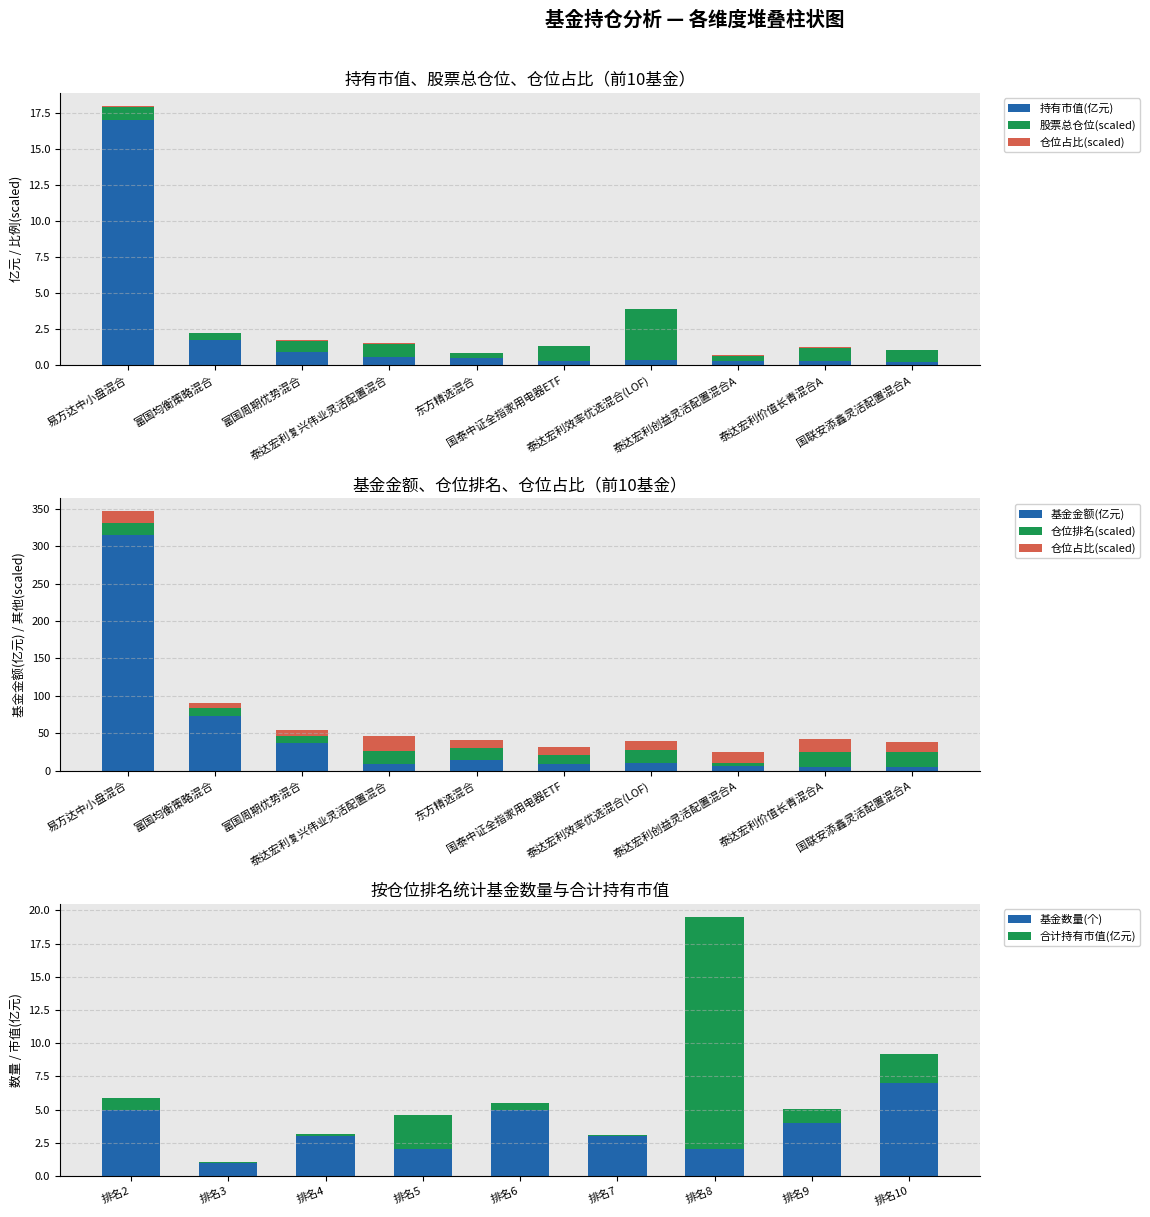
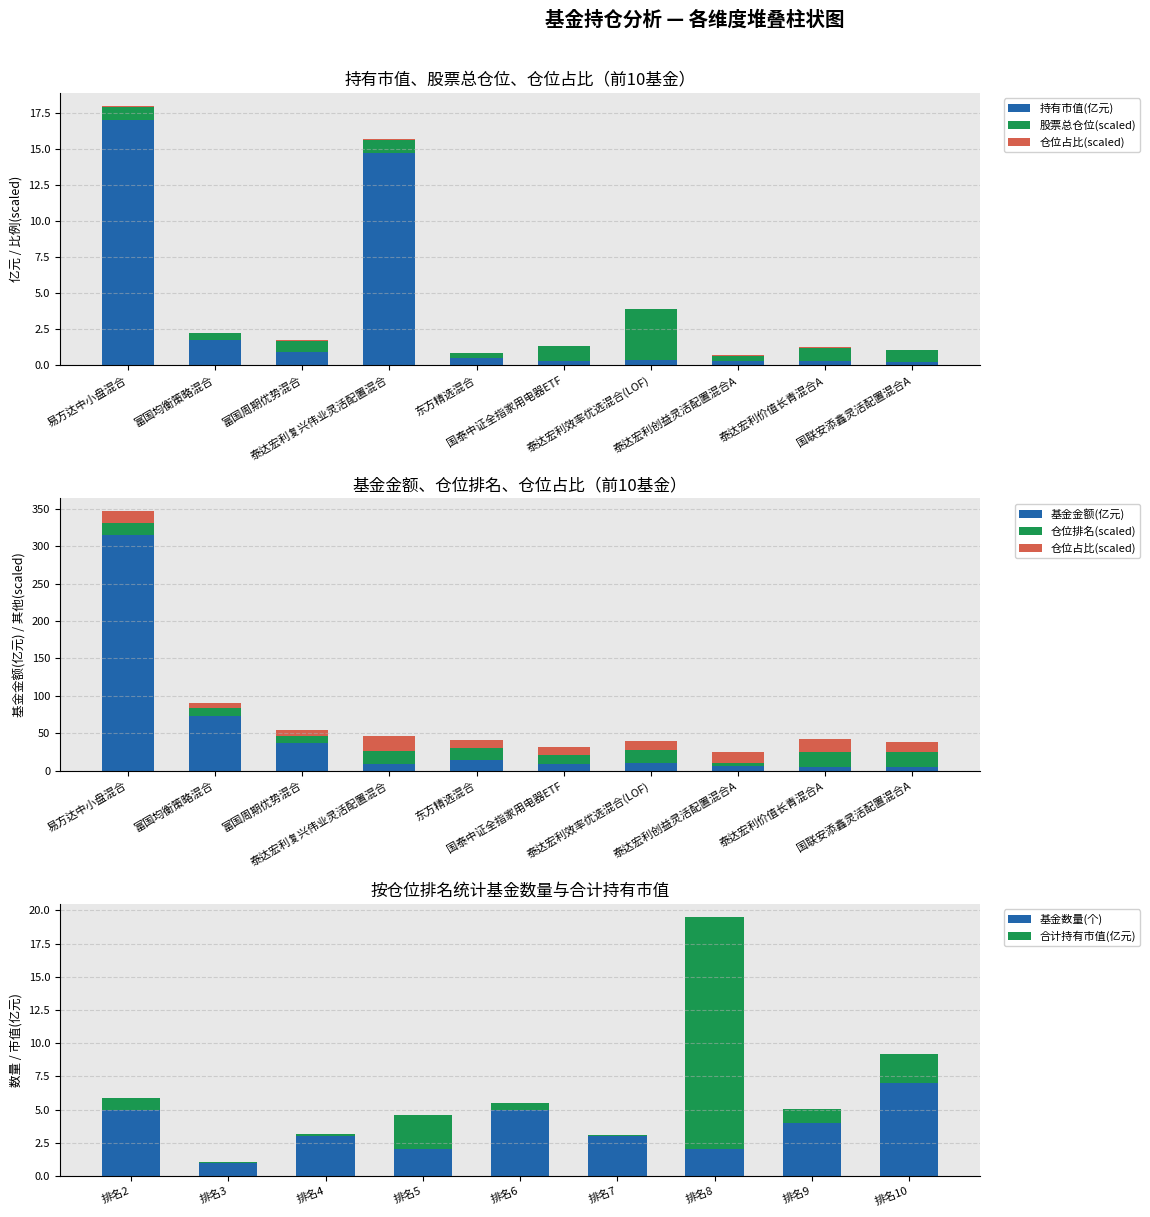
持有市值、股票总仓位、仓位占比（前10基金）, 持有市值(亿元), 泰达宏利复兴伟业灵活配置混合: 0.6 -> 14.7
